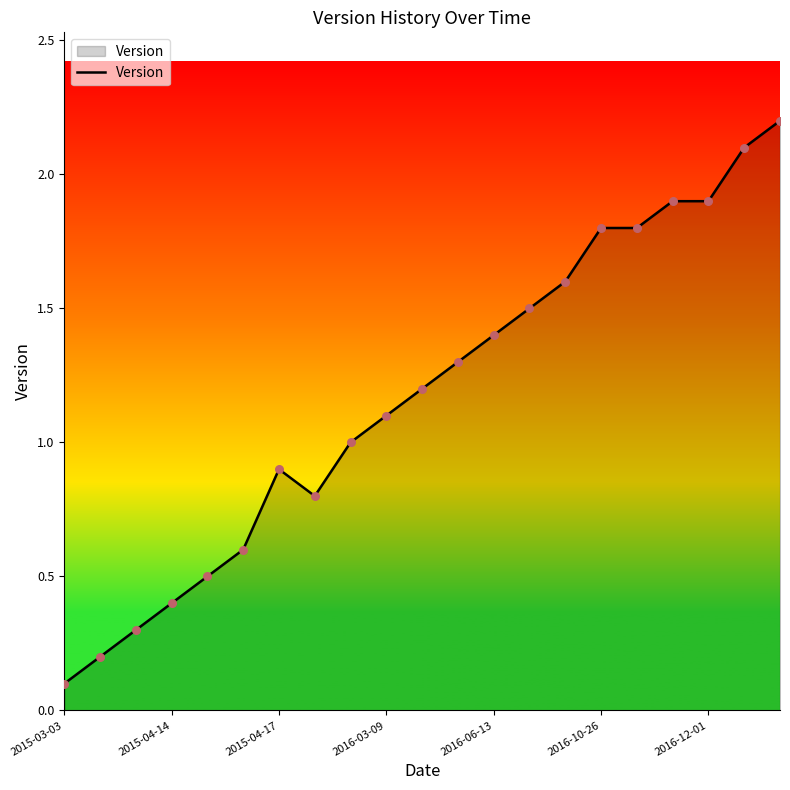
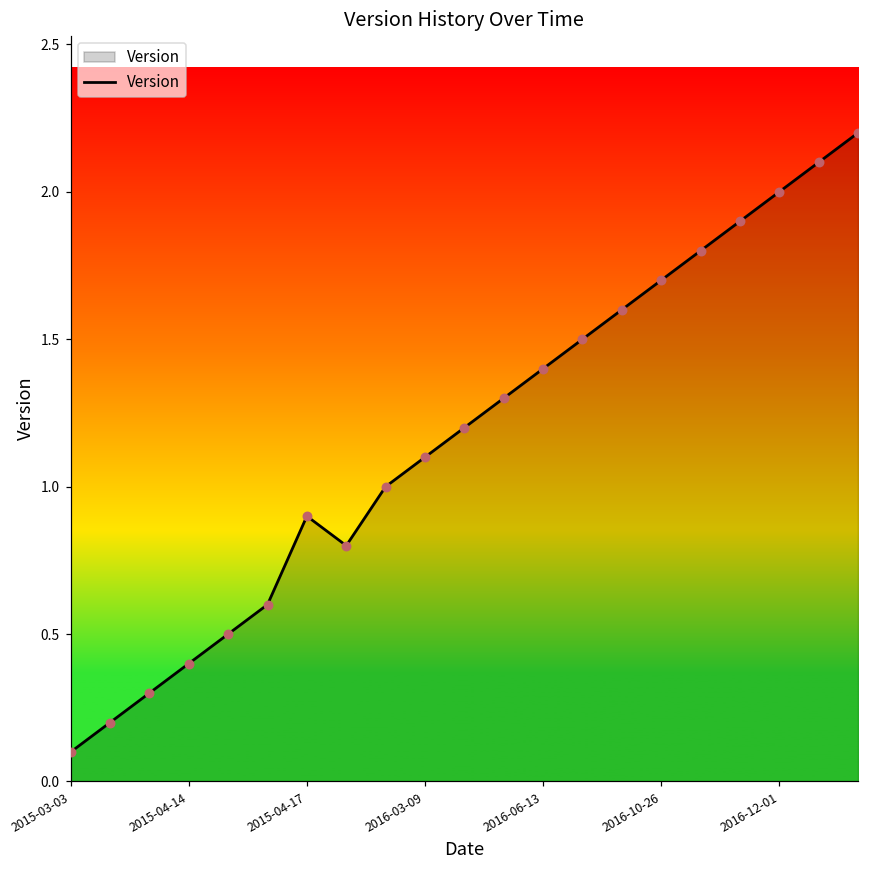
2016-10-26: 1.8 -> 1.7
2016-12-01: 1.9 -> 2.0
